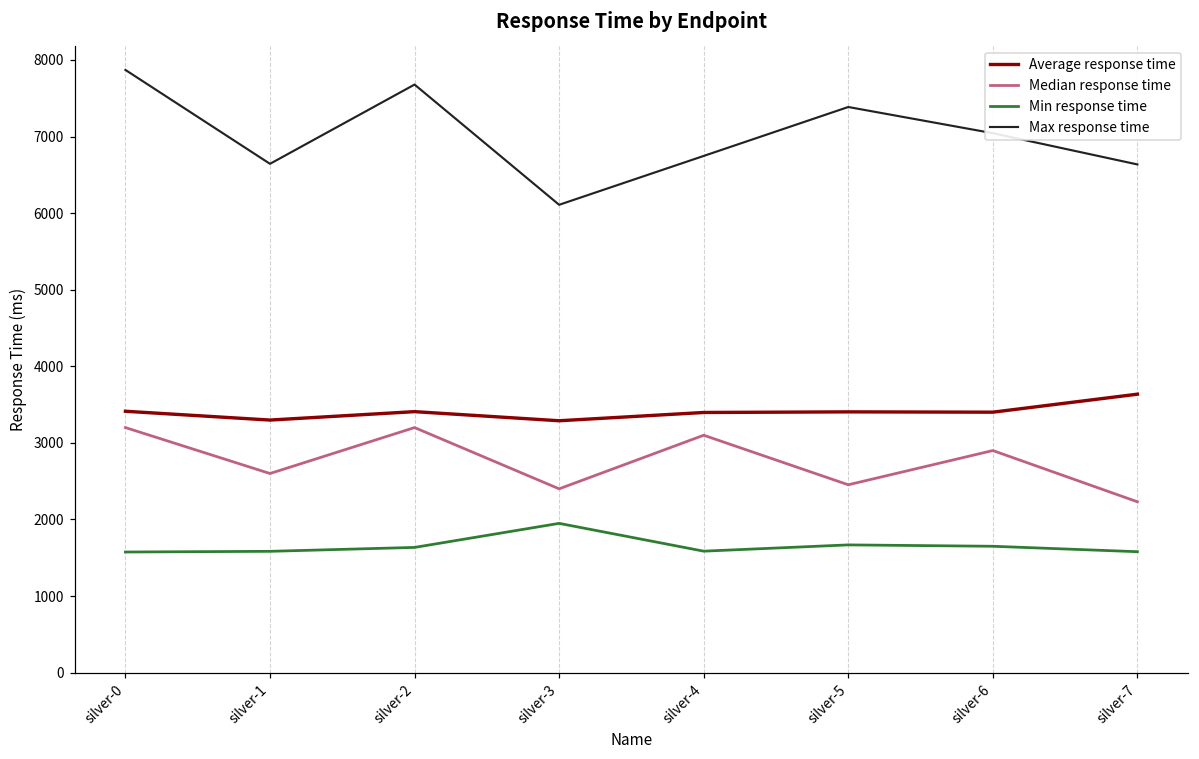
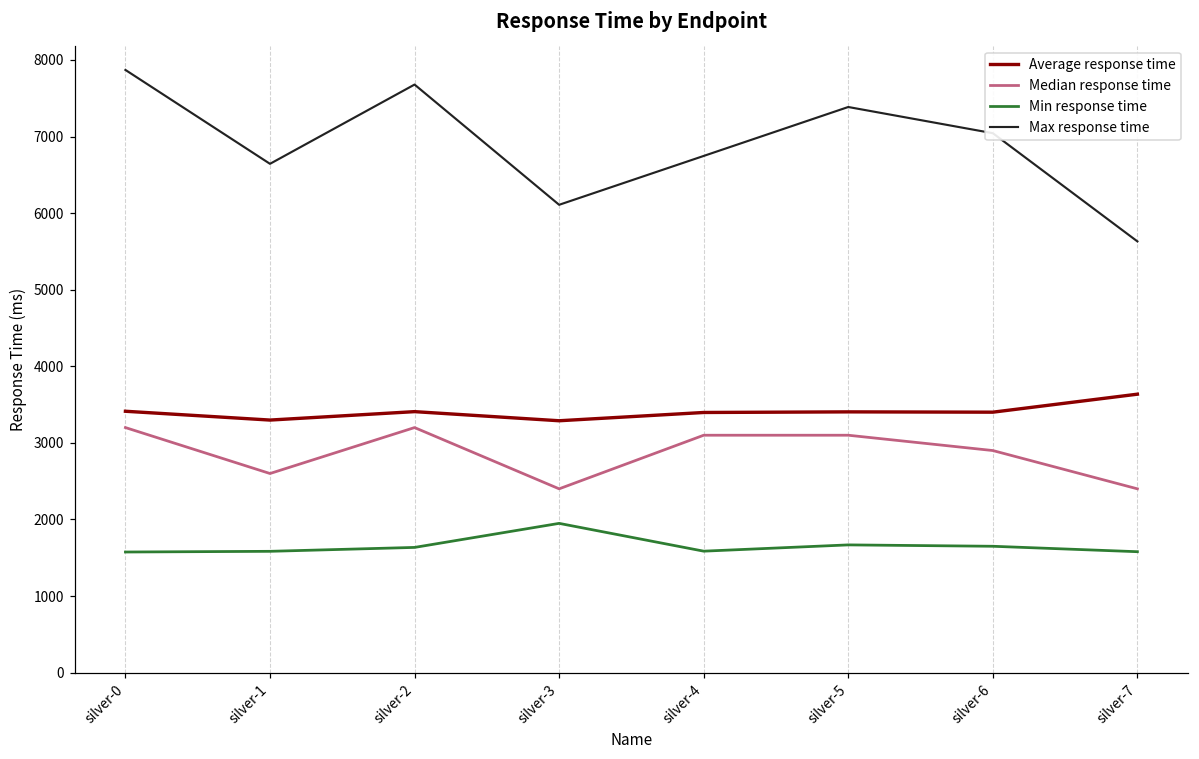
Median response time, silver-5: 2500 -> 3100
Median response time, silver-7: 2200 -> 2400
Max response time, silver-7: 6600 -> 5600
